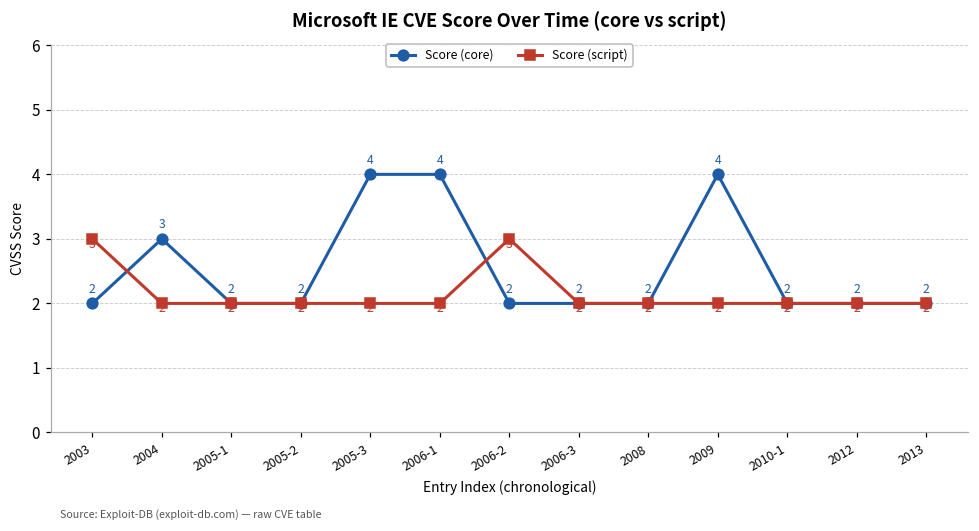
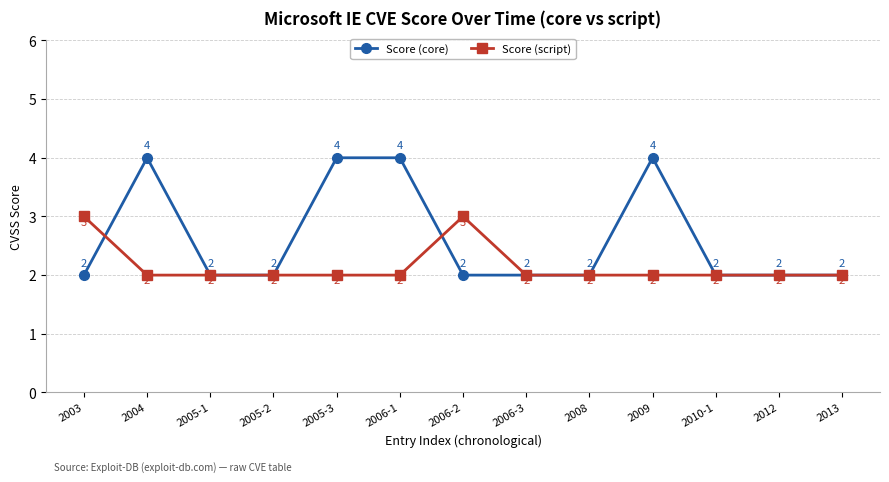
Score (core), 2004: 3 -> 4
